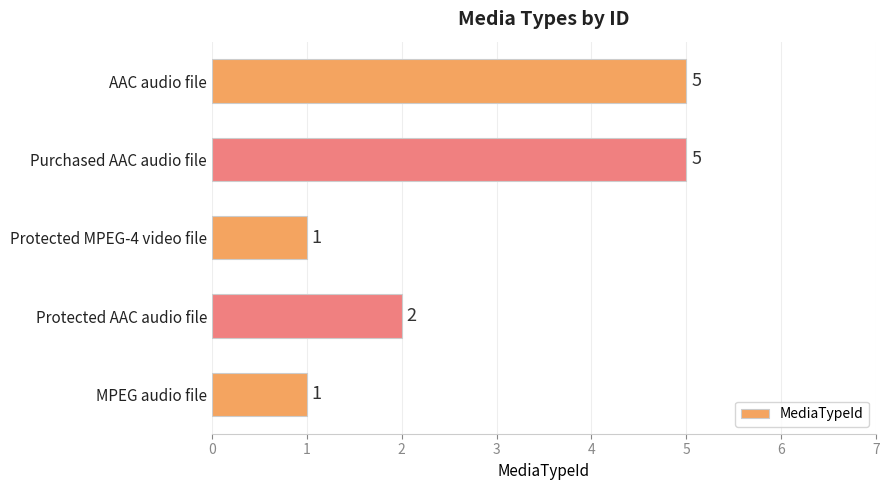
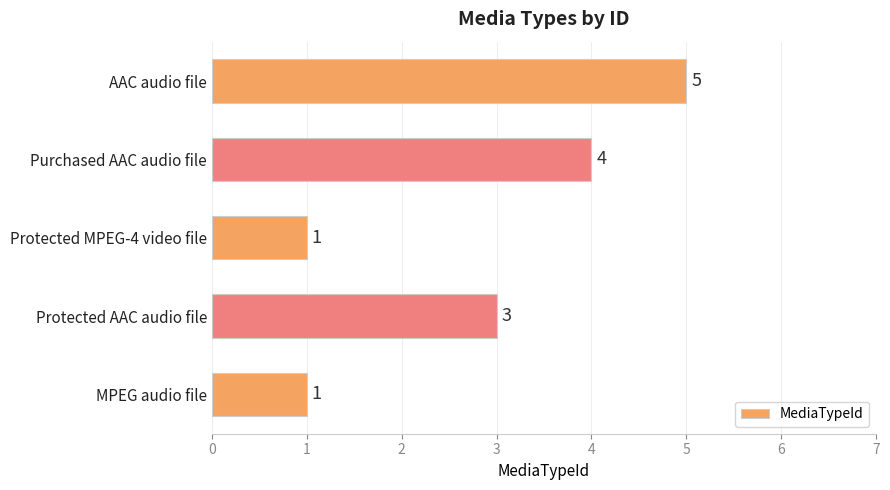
Purchased AAC audio file: 5 -> 4
Protected AAC audio file: 2 -> 3
